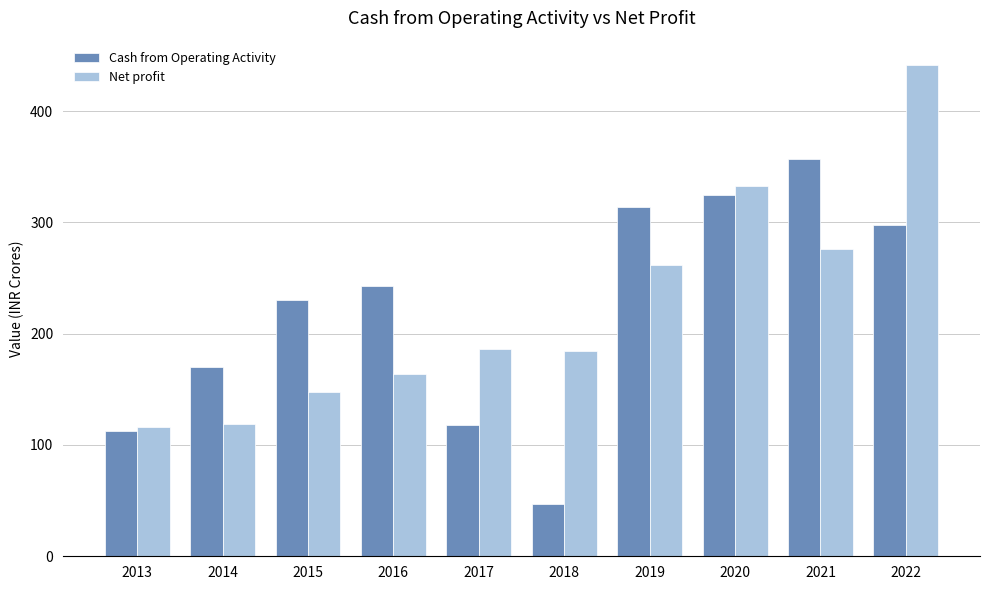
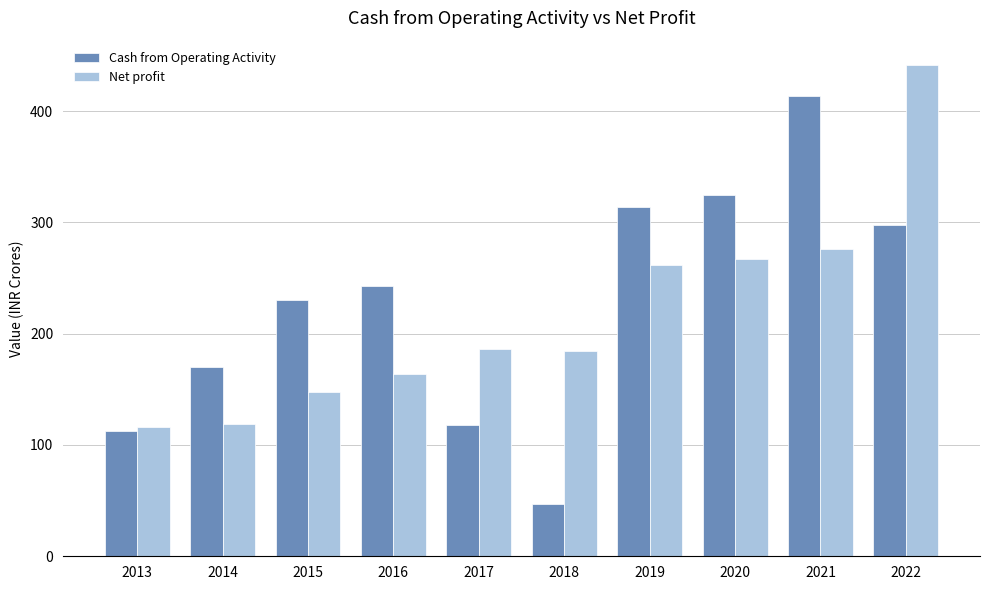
Net profit, 2020: 333 -> 267
Cash from Operating Activity, 2021: 357 -> 414
